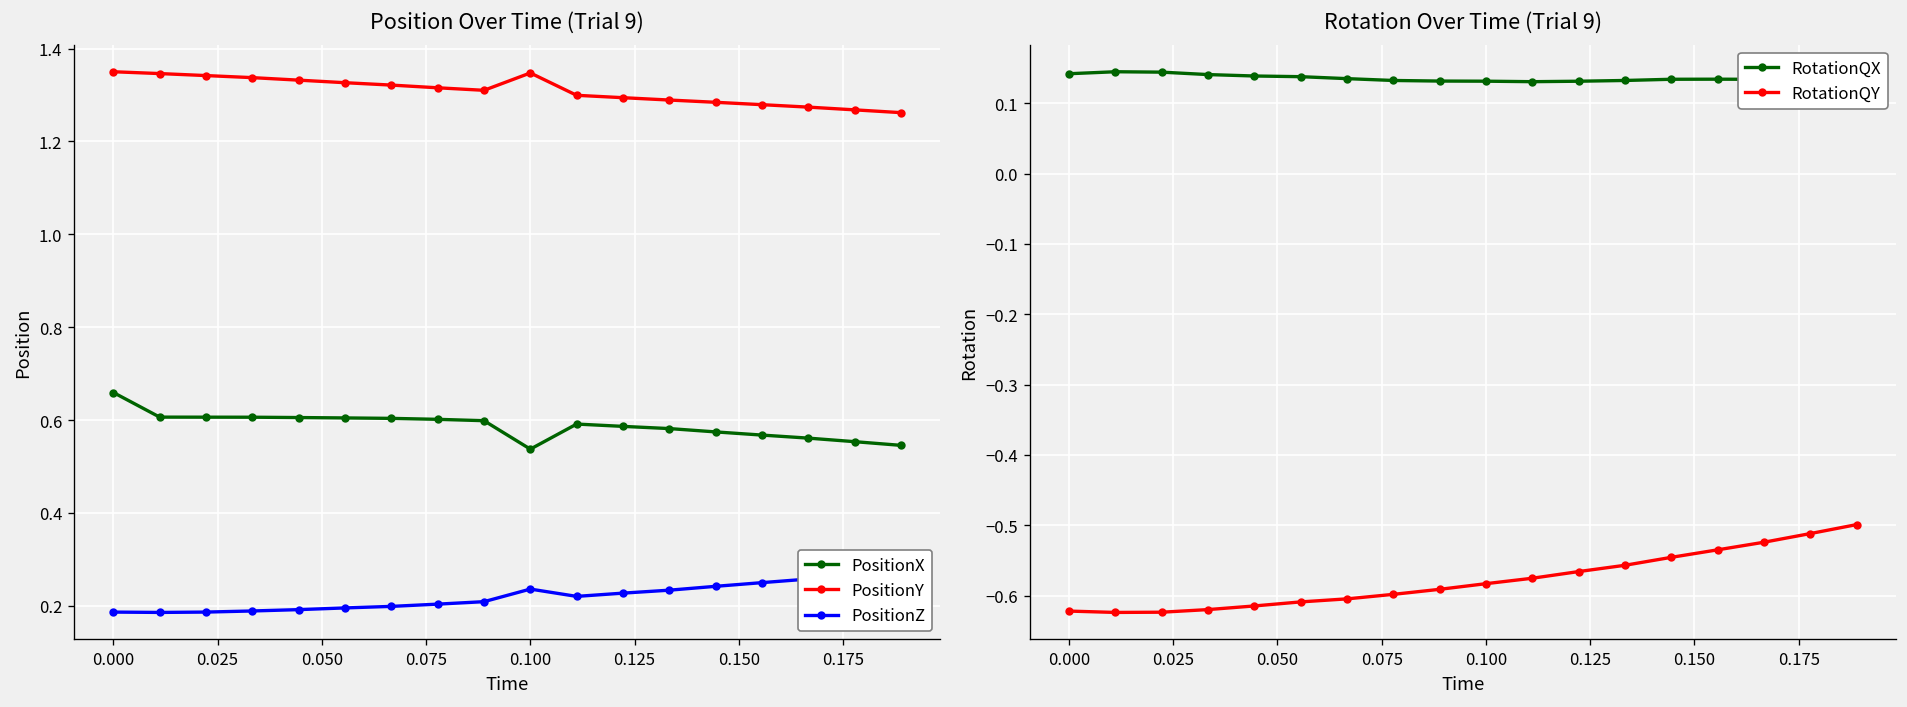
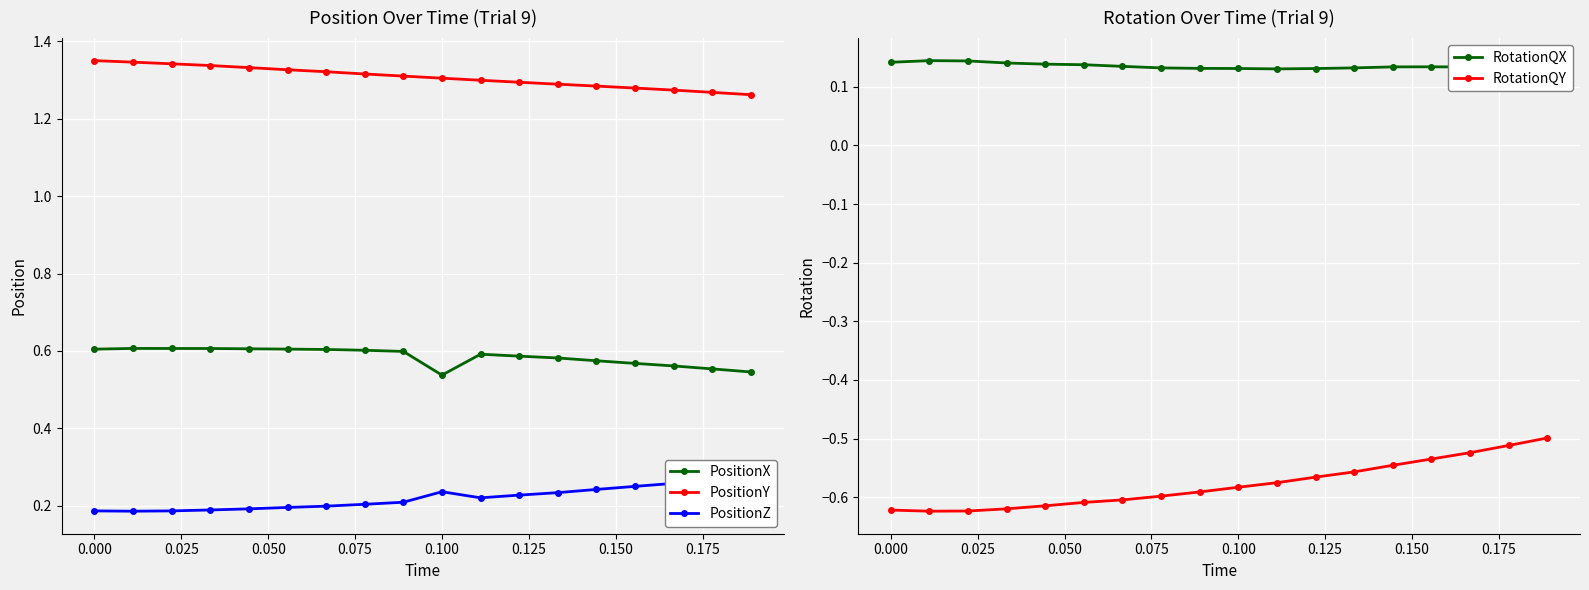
Position Over Time (Trial 9), PositionX, 0.000: 0.66 -> 0.60
Position Over Time (Trial 9), PositionY, 0.100: 1.35 -> 1.30
